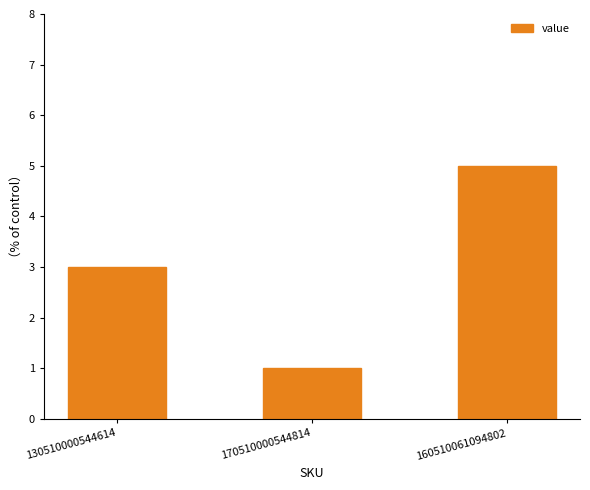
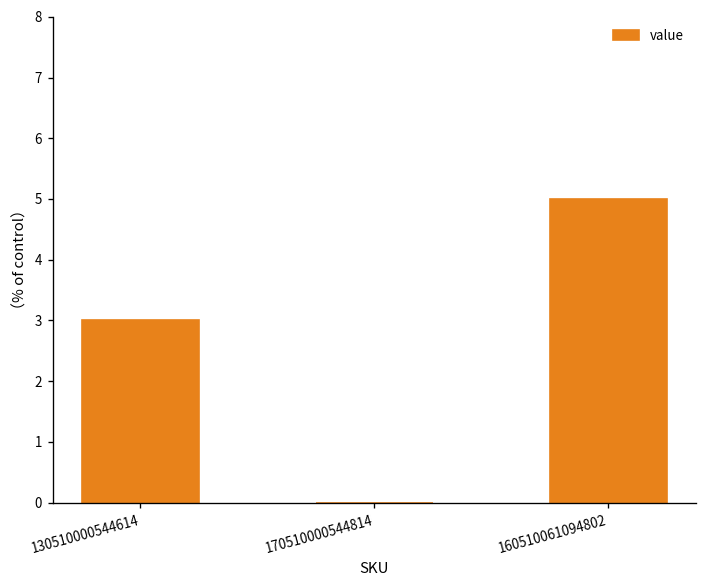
170510000544814: 1 -> 0
